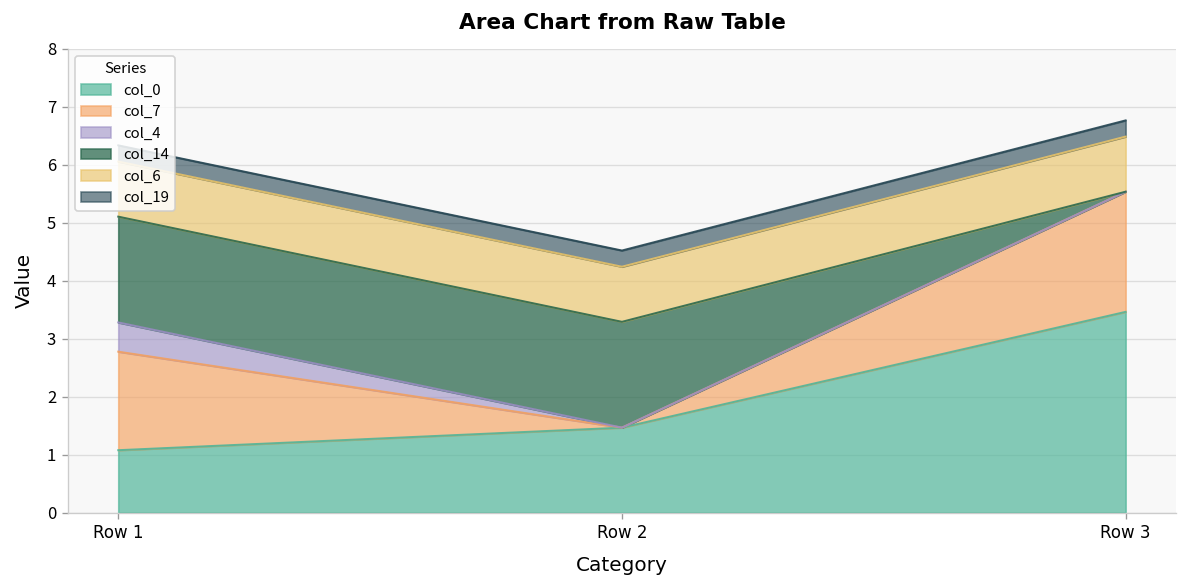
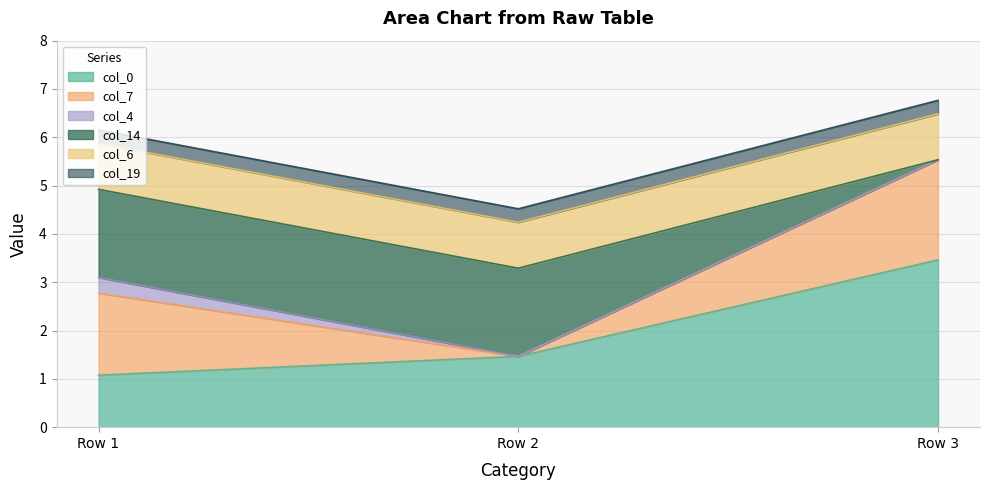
col_4, Row 1: 0.5 -> 0.3
